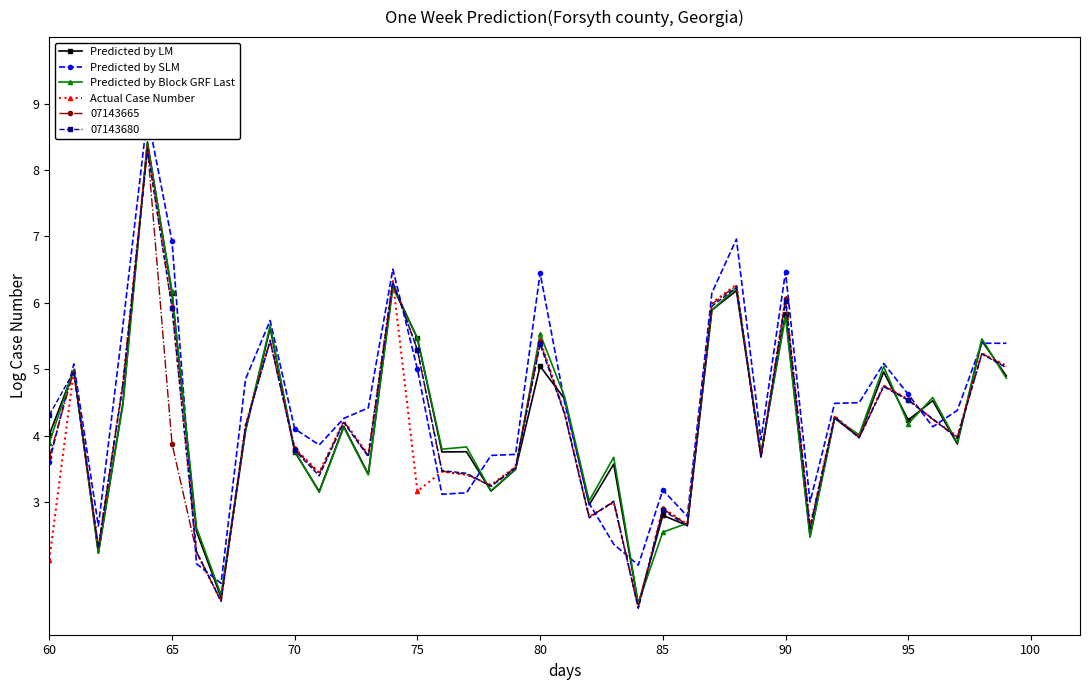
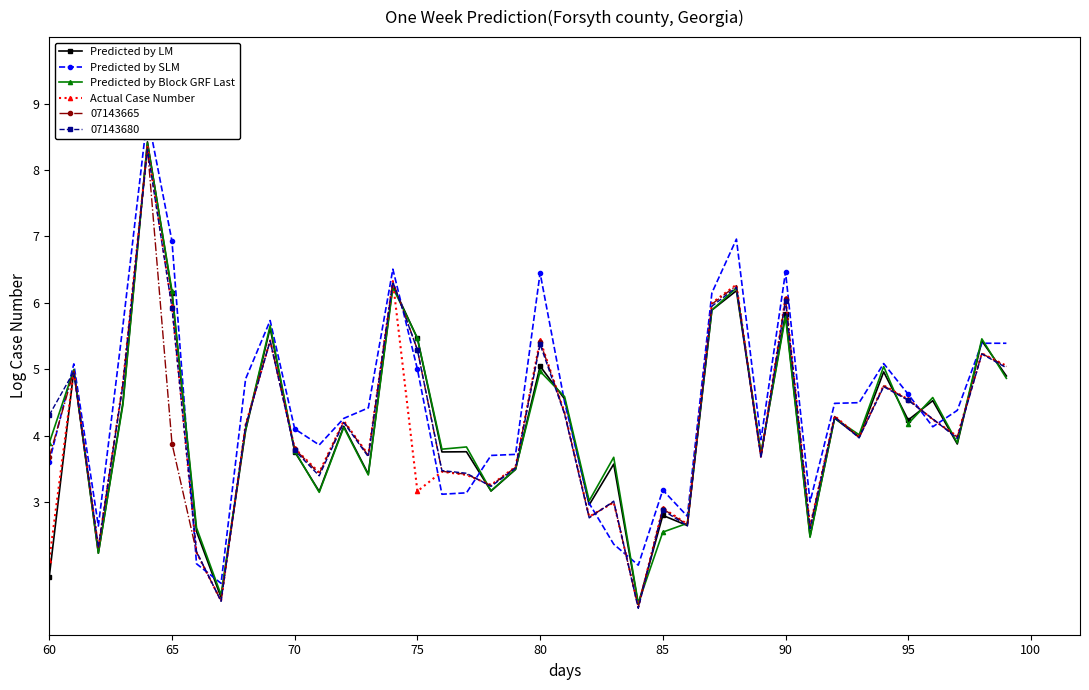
Predicted by LM, 60: 4.0 -> 1.9
Predicted by Block GRF Last, 80: 5.5 -> 5.0
